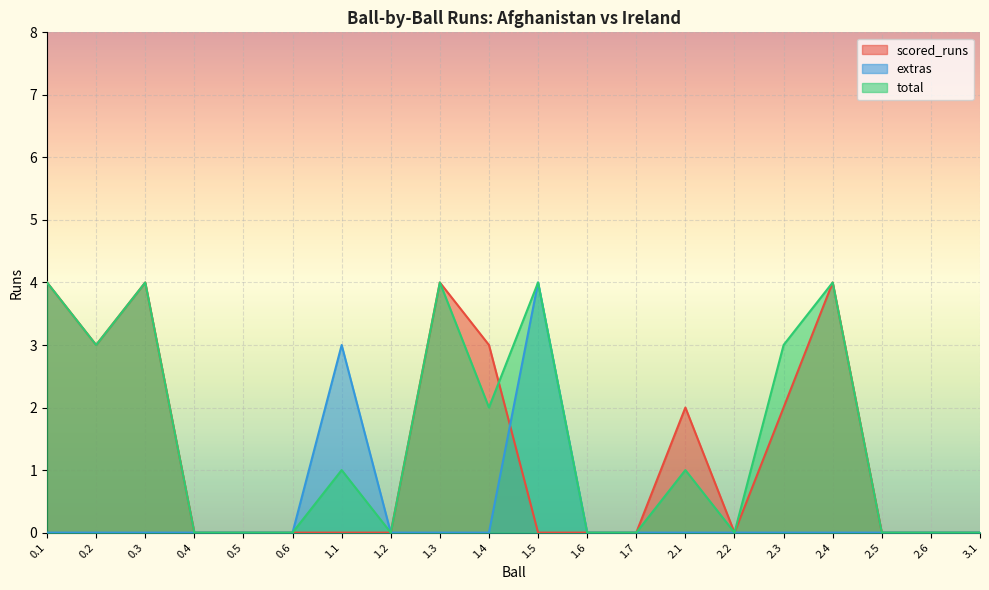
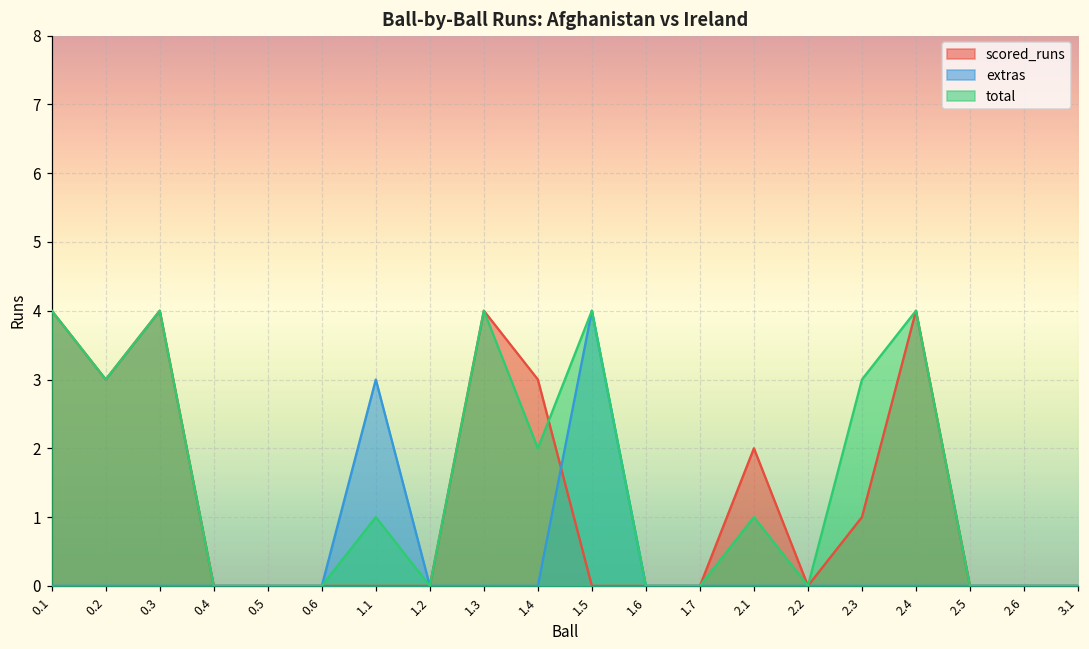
scored_runs, 2.3: 2 -> 1
